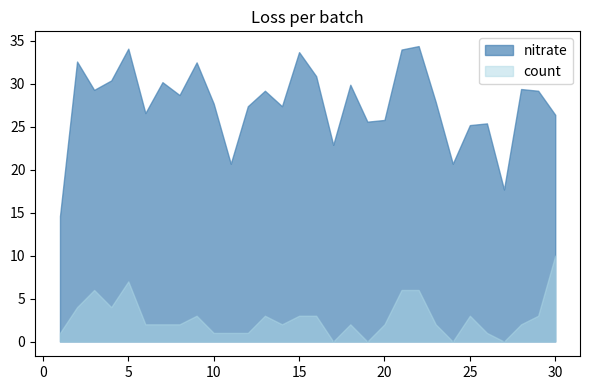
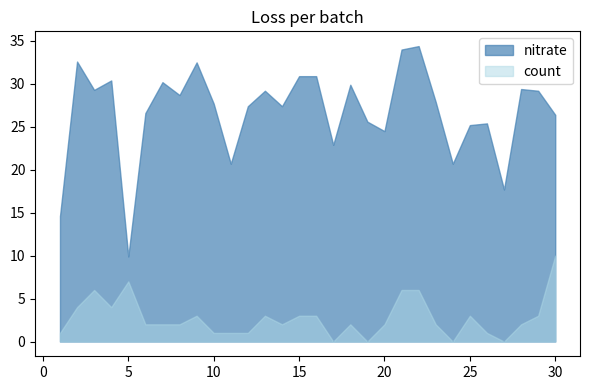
nitrate, 5: 34 -> 10
nitrate, 15: 34 -> 31
nitrate, 20: 26 -> 25
